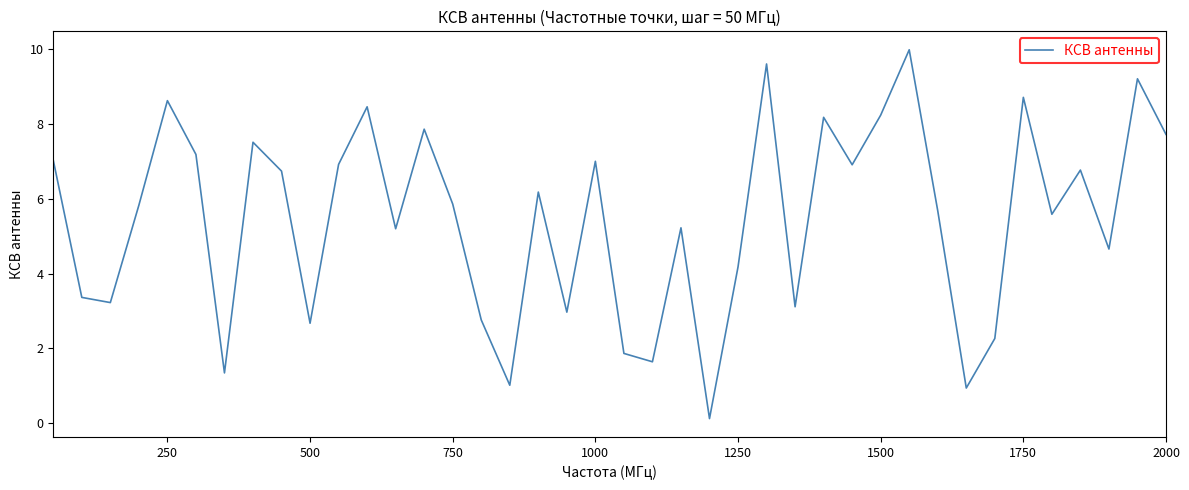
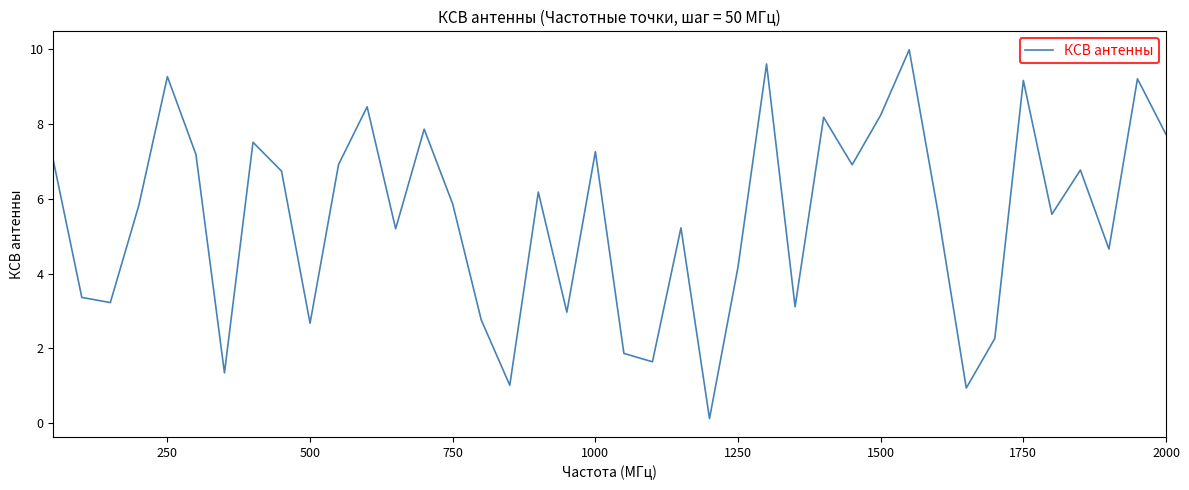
250: 8.6 -> 9.3
1000: 7.0 -> 7.3
1750: 8.7 -> 9.2
